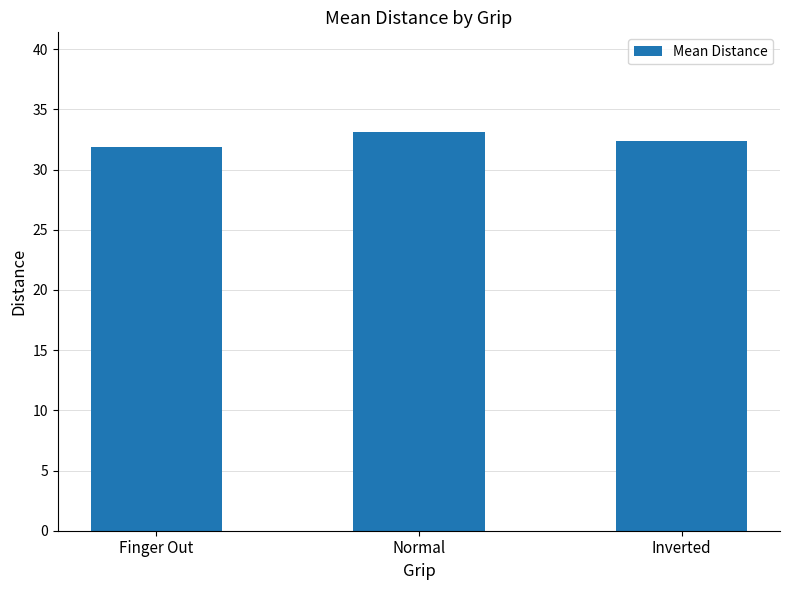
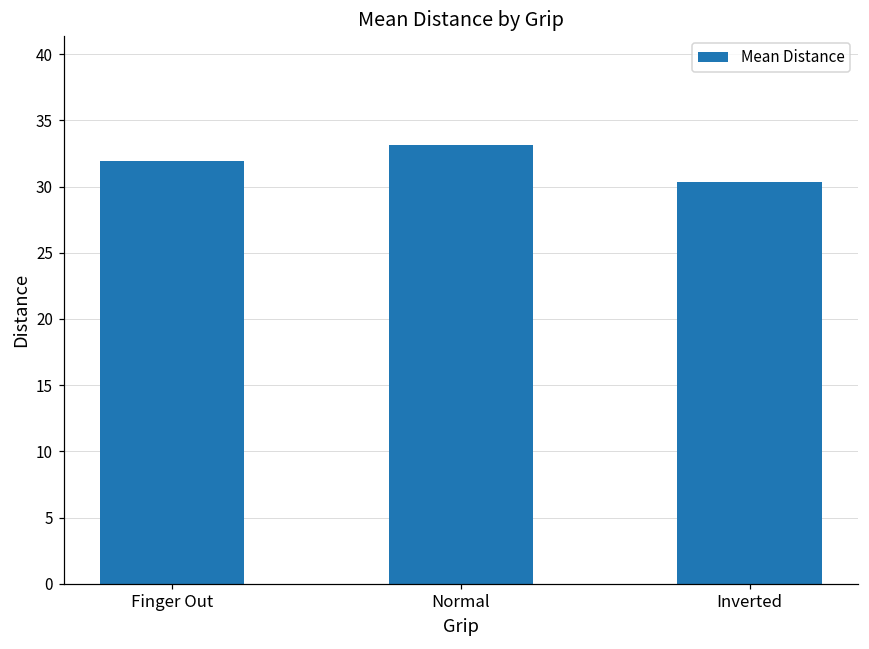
Inverted: 32.4 -> 30.3
